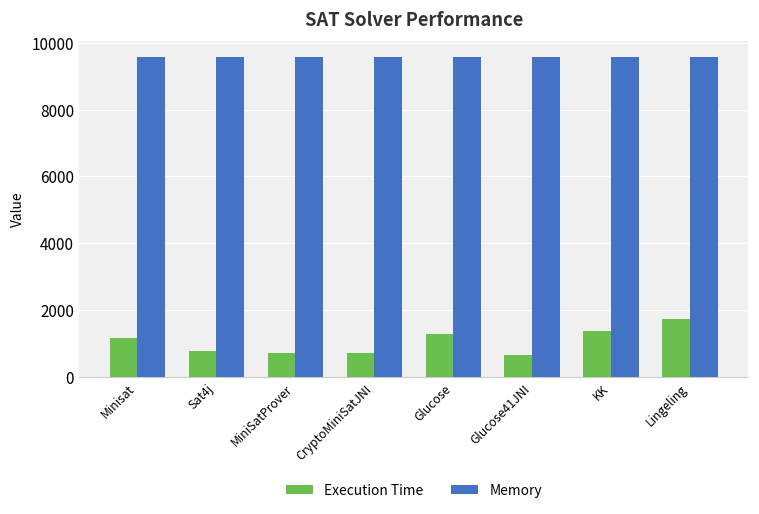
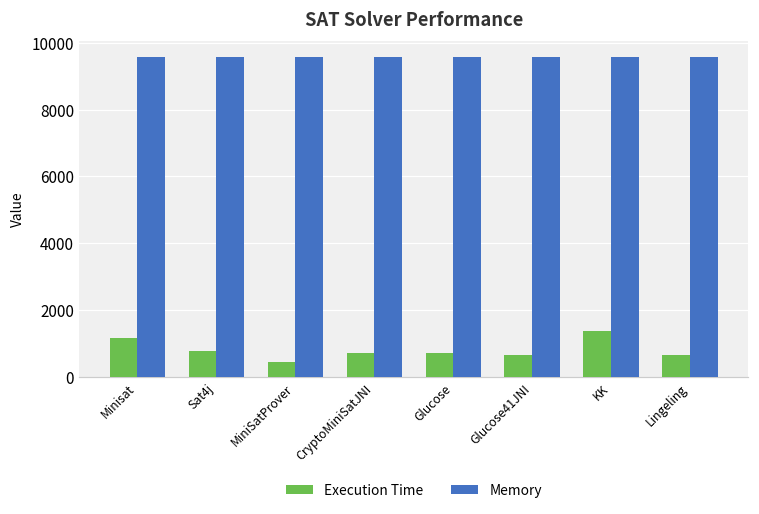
Execution Time, MiniSatProver: 700 -> 400
Execution Time, Glucose: 1300 -> 700
Execution Time, Lingeling: 1700 -> 700
